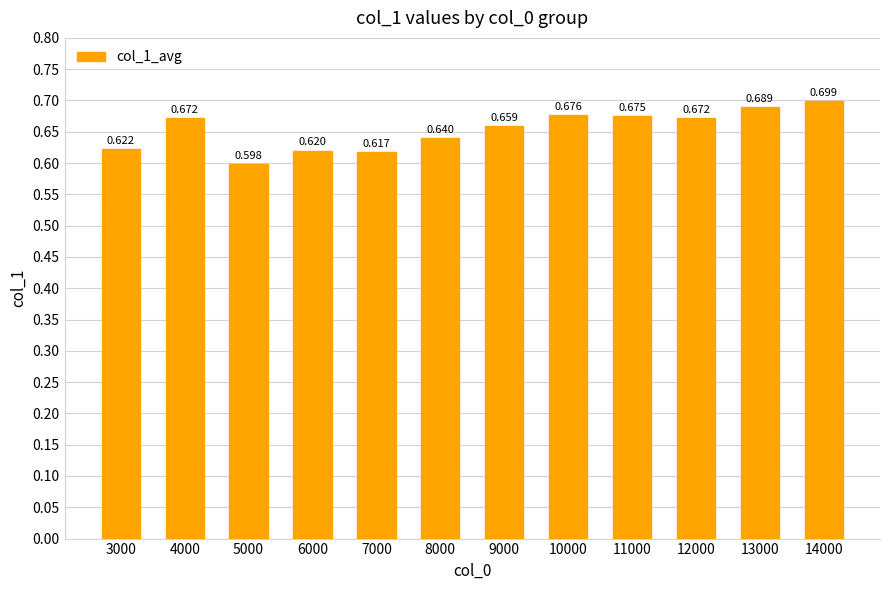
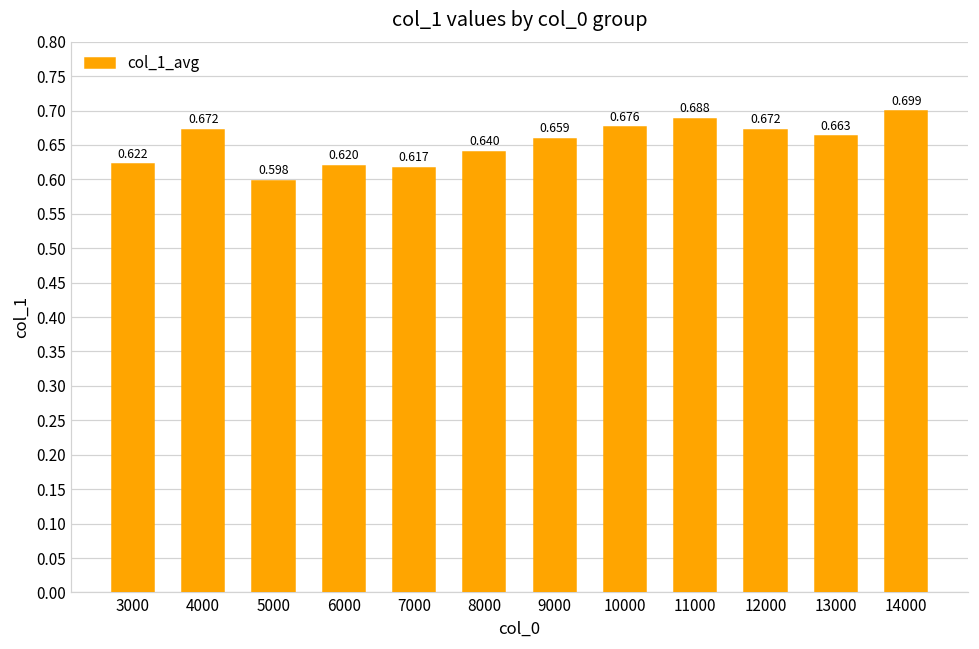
11000: 0.675 -> 0.688
13000: 0.689 -> 0.663
